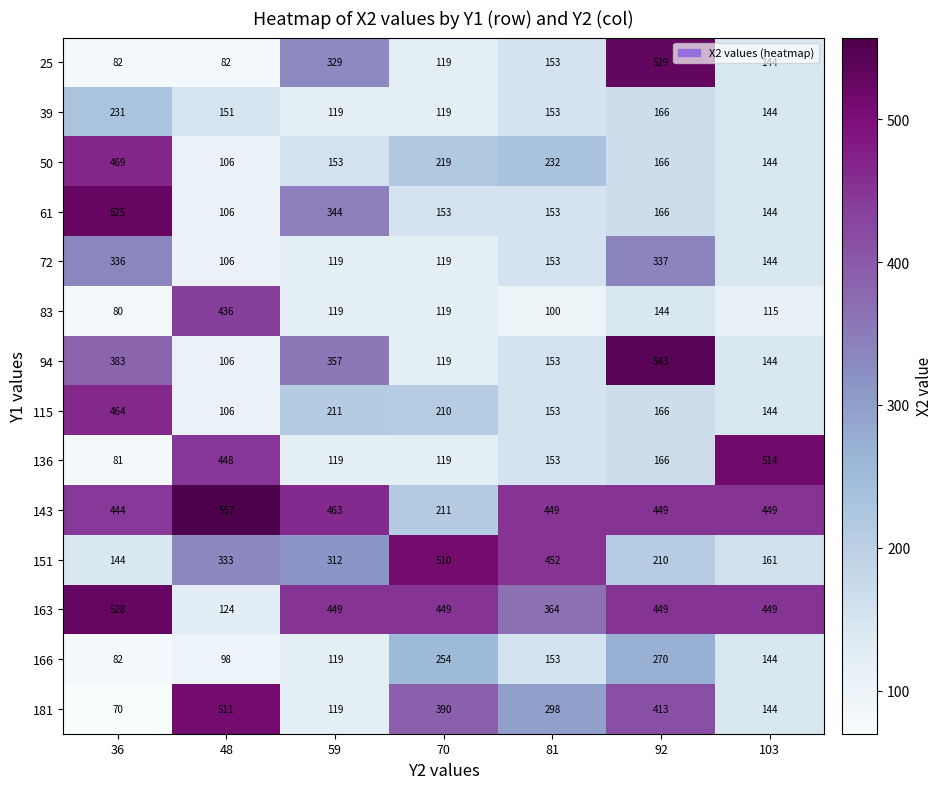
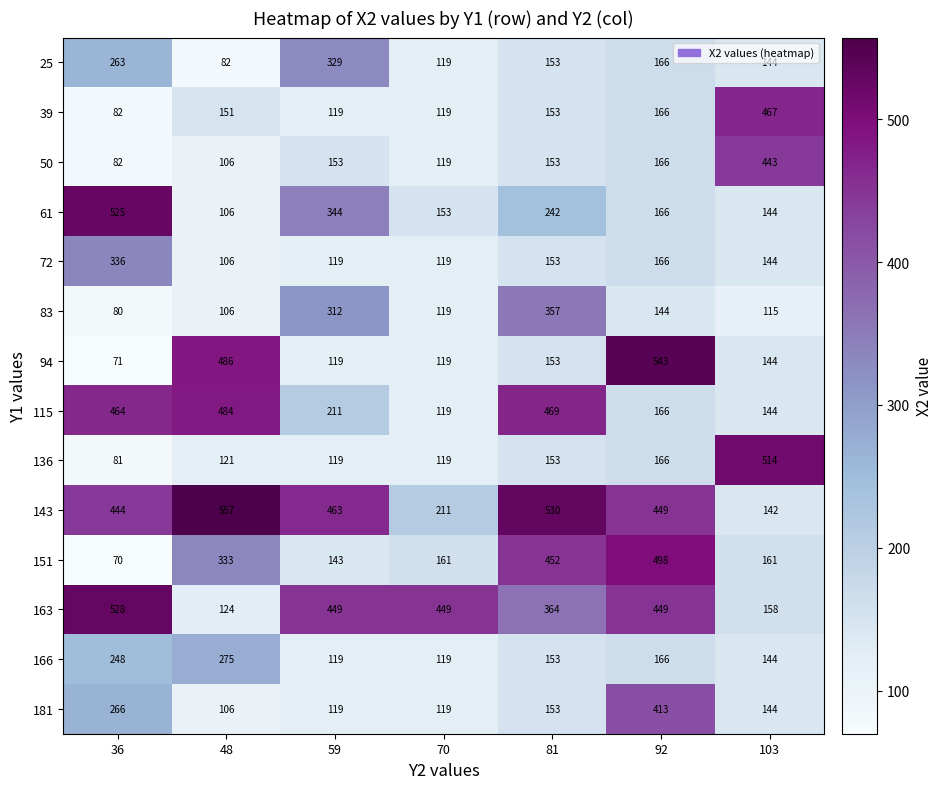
25, 36: 82 -> 263
25, 92: 529 -> 166
39, 36: 231 -> 82
39, 103: 144 -> 467
50, 36: 469 -> 82
50, 70: 219 -> 119
50, 81: 232 -> 153
50, 103: 144 -> 443
61, 81: 153 -> 242
72, 92: 337 -> 166
83, 48: 436 -> 106
83, 59: 119 -> 312
83, 81: 100 -> 357
94, 36: 383 -> 71
94, 48: 106 -> 486
94, 59: 357 -> 119
115, 48: 106 -> 484
115, 70: 210 -> 119
115, 81: 153 -> 469
136, 48: 448 -> 121
143, 81: 449 -> 530
143, 103: 449 -> 142
151, 36: 144 -> 70
151, 59: 312 -> 143
151, 70: 510 -> 161
151, 92: 210 -> 498
163, 103: 449 -> 158
166, 36: 82 -> 248
166, 48: 98 -> 275
166, 70: 254 -> 119
166, 92: 270 -> 166
181, 36: 70 -> 266
181, 48: 511 -> 106
181, 70: 390 -> 119
181, 81: 298 -> 153
